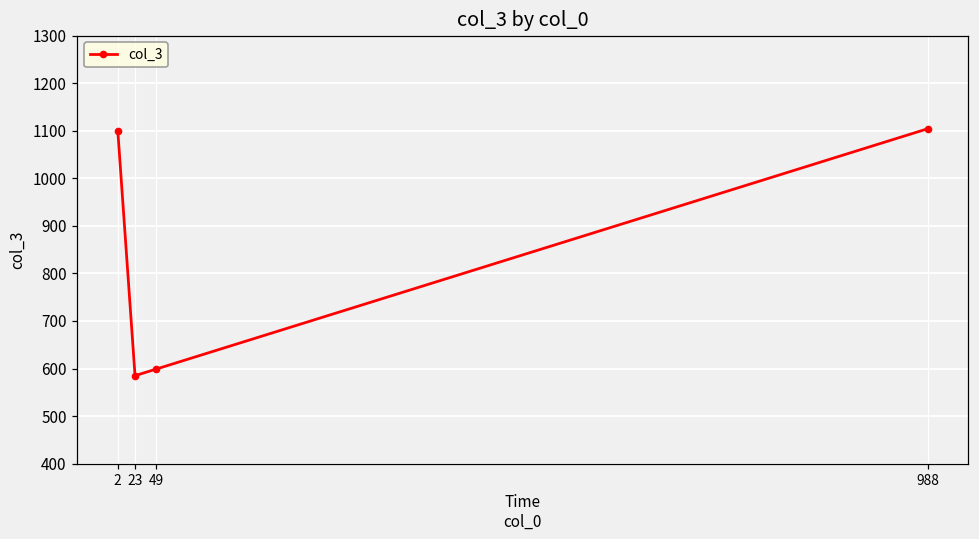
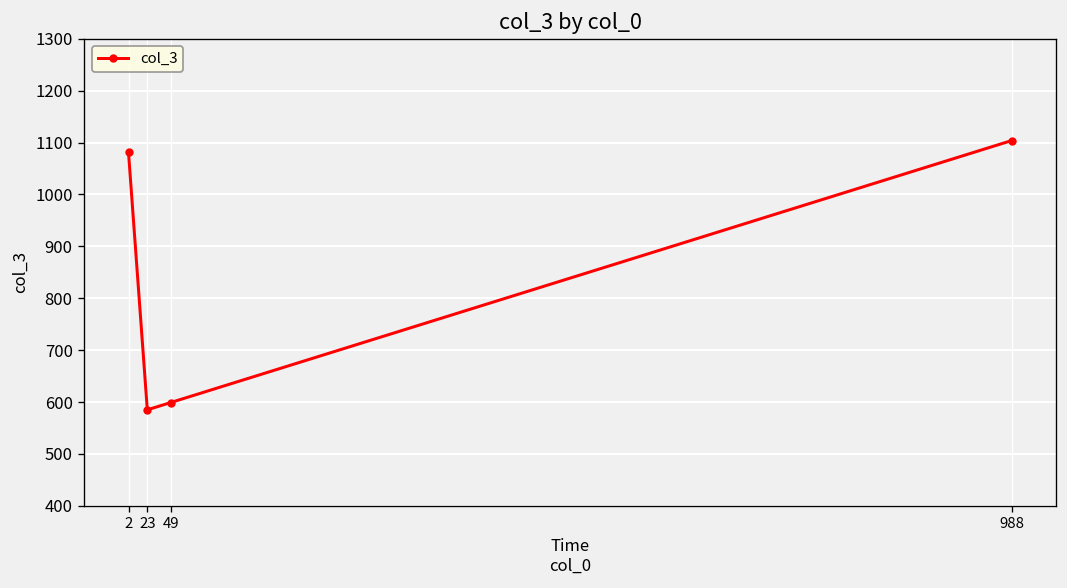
2: 1100 -> 1080
